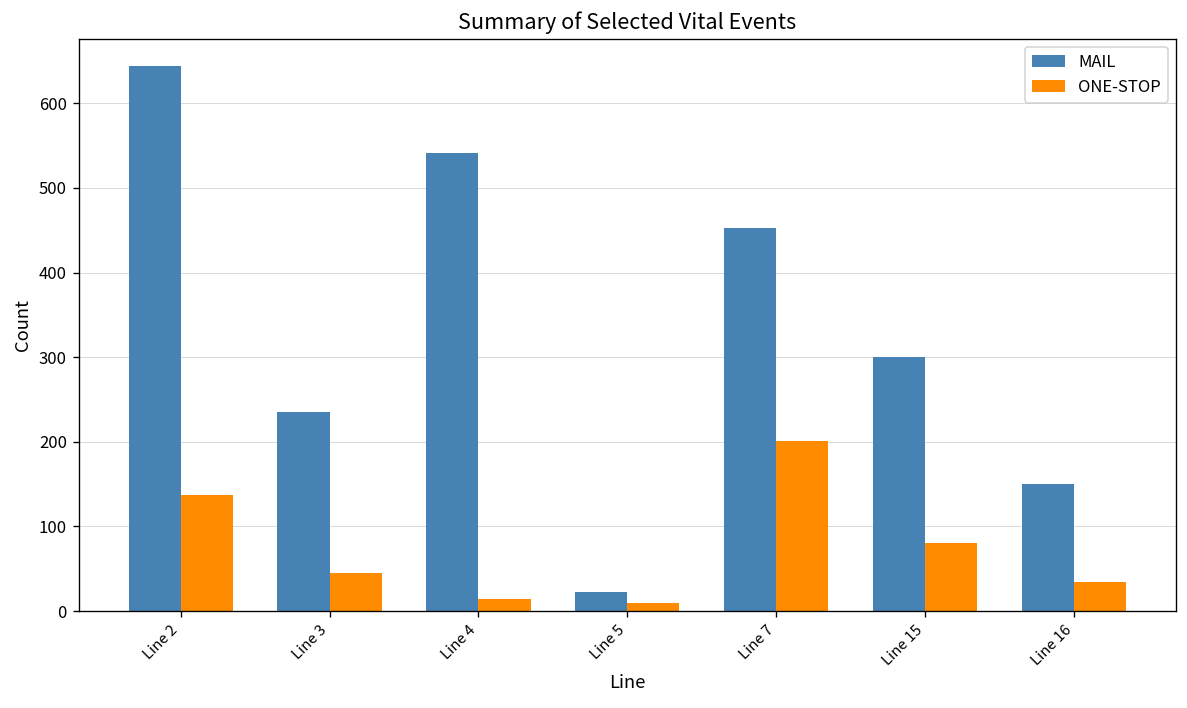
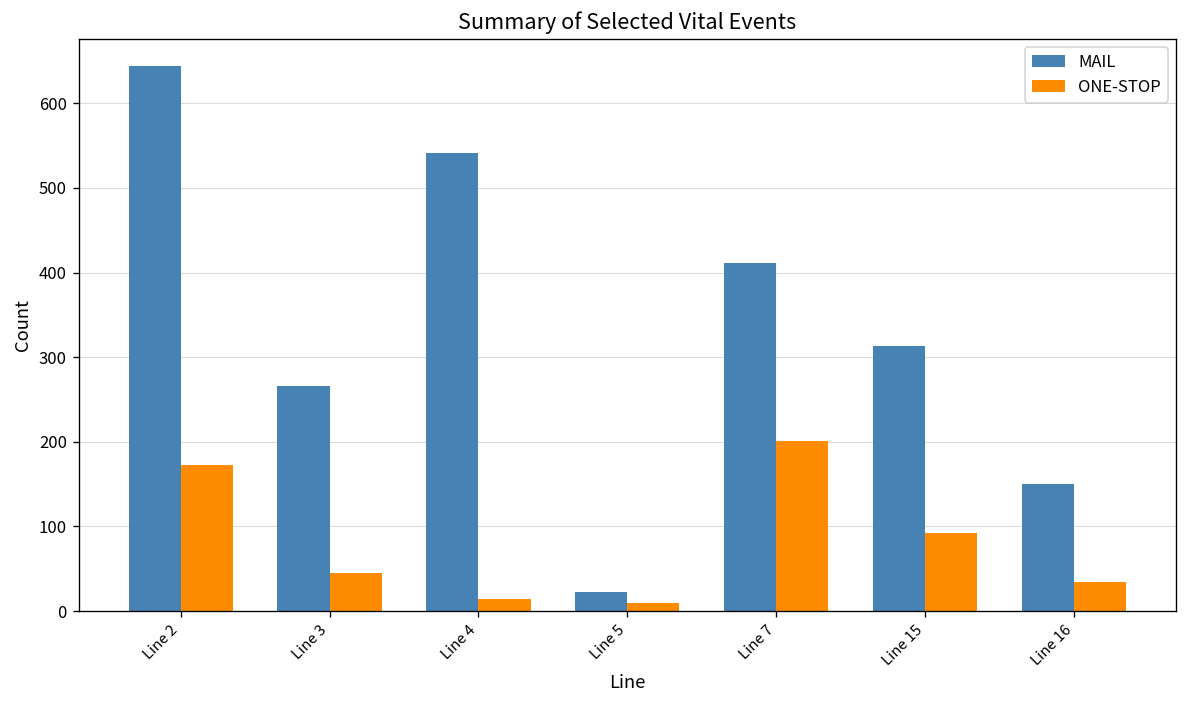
ONE-STOP, Line 2: 140 -> 170
MAIL, Line 3: 240 -> 270
MAIL, Line 7: 450 -> 410
MAIL, Line 15: 300 -> 310
ONE-STOP, Line 15: 80 -> 90
